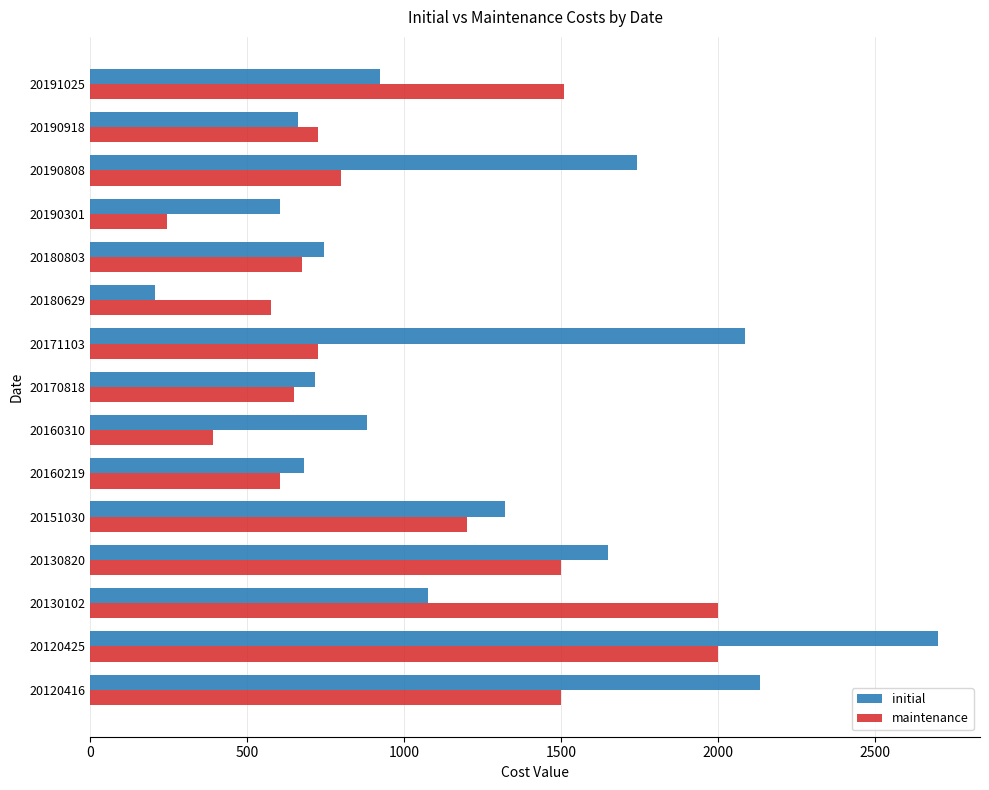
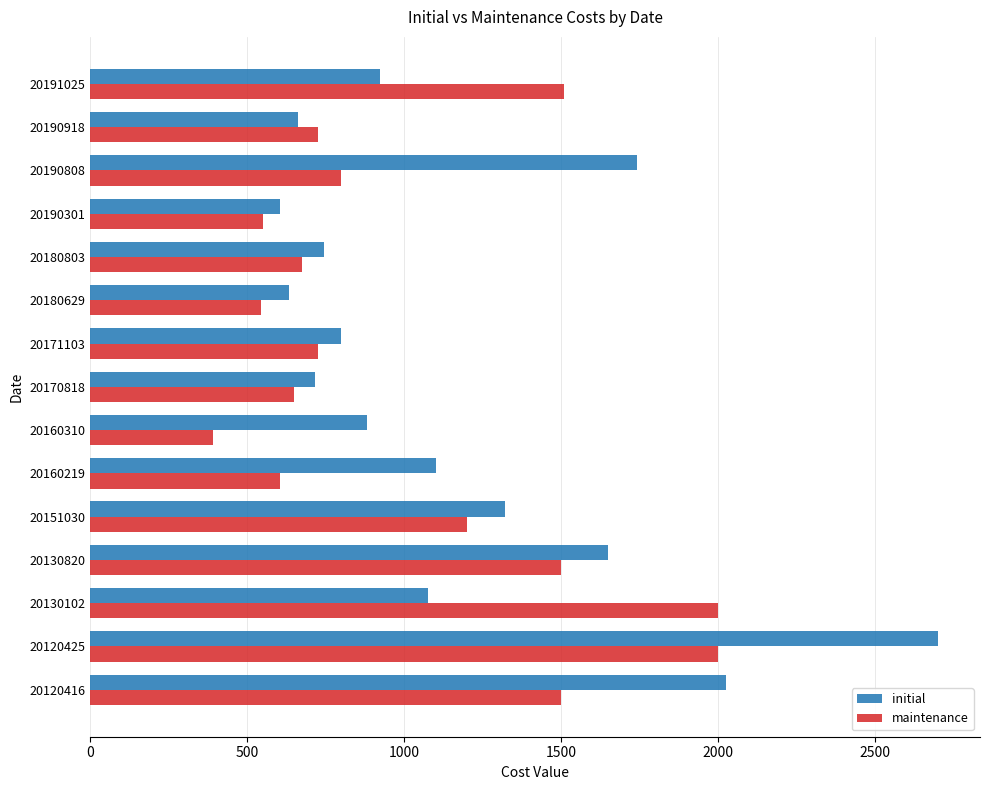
maintenance, 20190301: 240 -> 550
initial, 20180629: 210 -> 630
maintenance, 20180629: 580 -> 540
initial, 20171103: 2090 -> 800
initial, 20160219: 680 -> 1100
initial, 20120416: 2130 -> 2030
